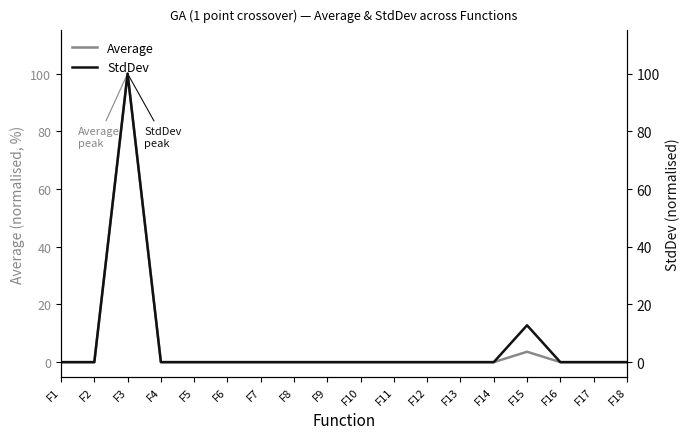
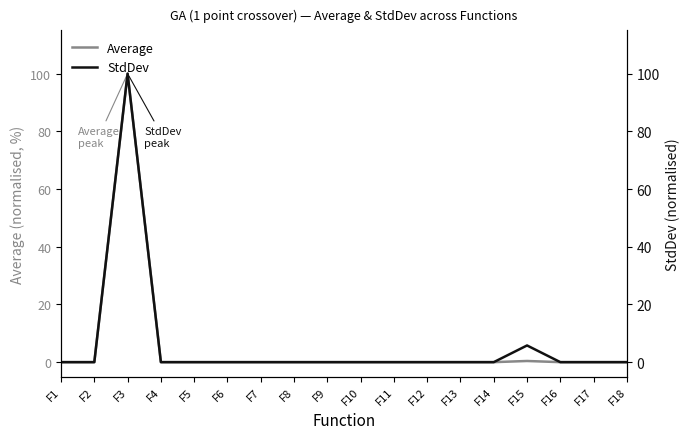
Average, F15: 4 -> 0
StdDev, F15: 13 -> 6
